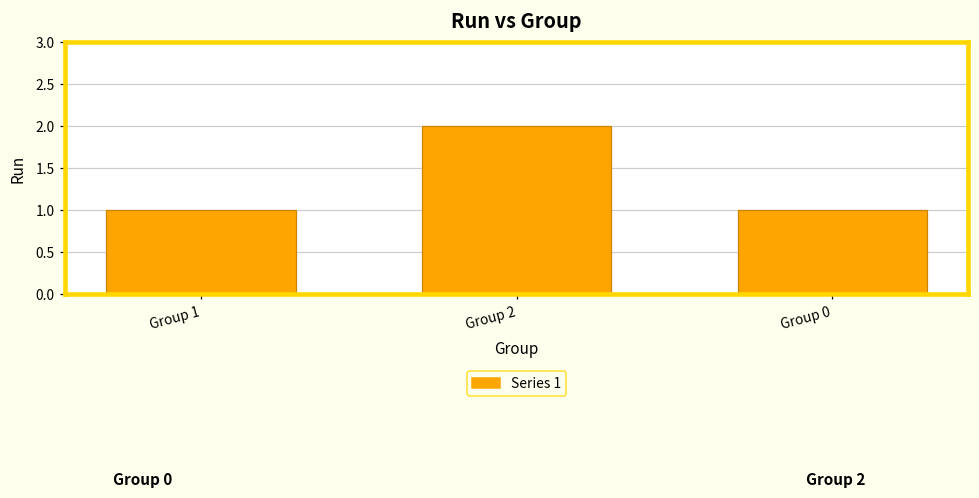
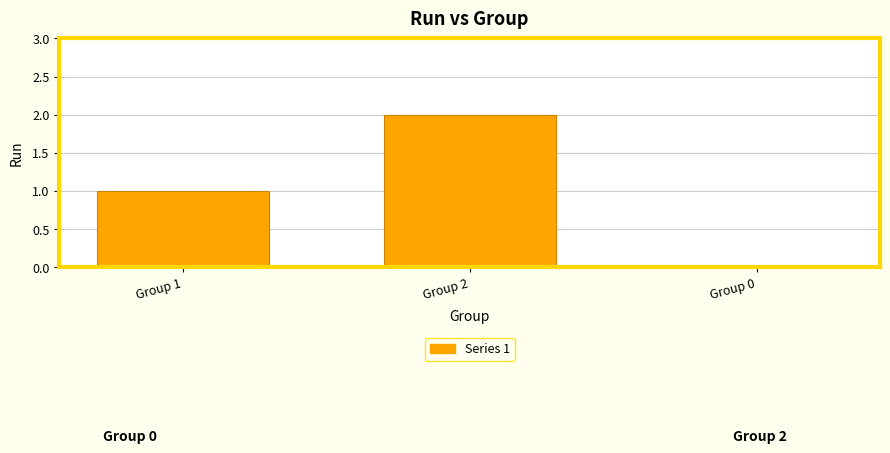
Group 0: 1 -> 0
